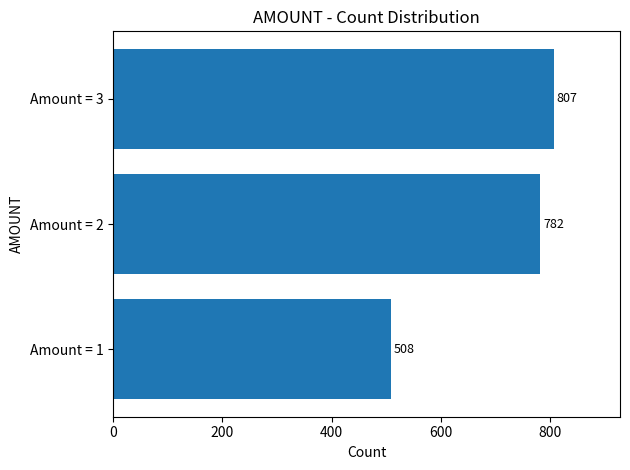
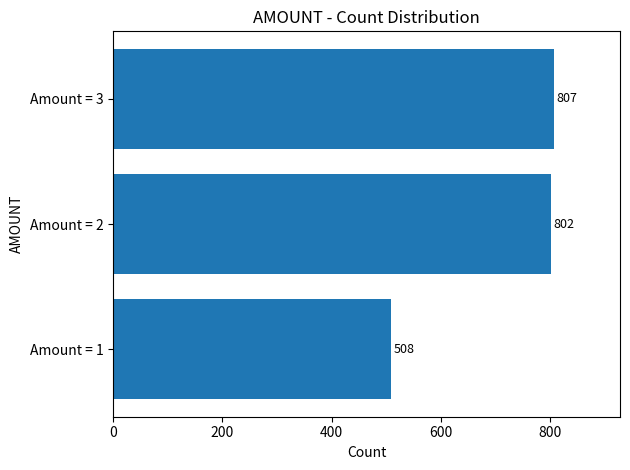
Amount = 2: 782 -> 802
